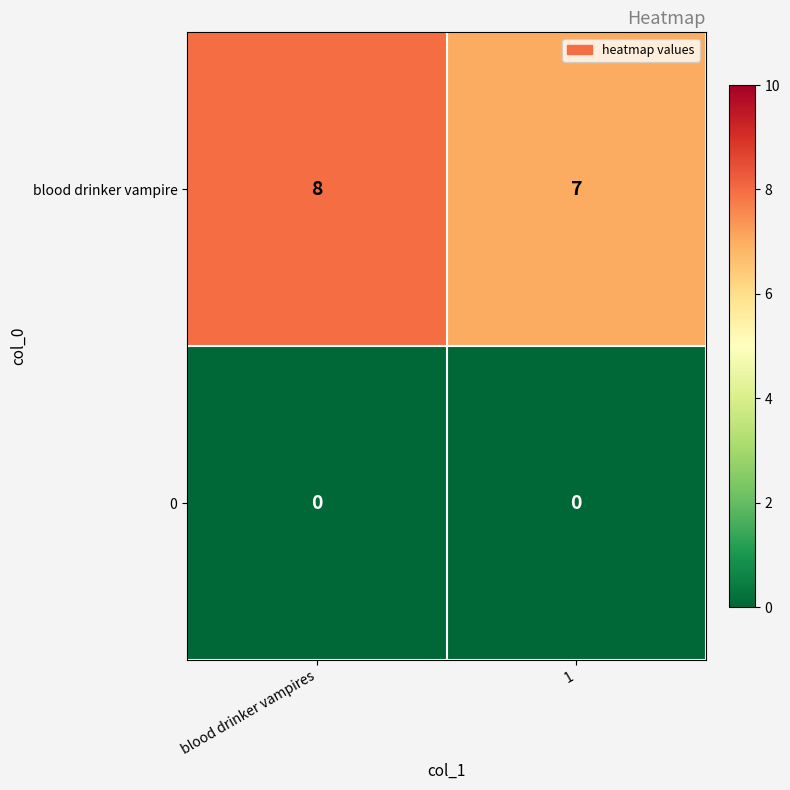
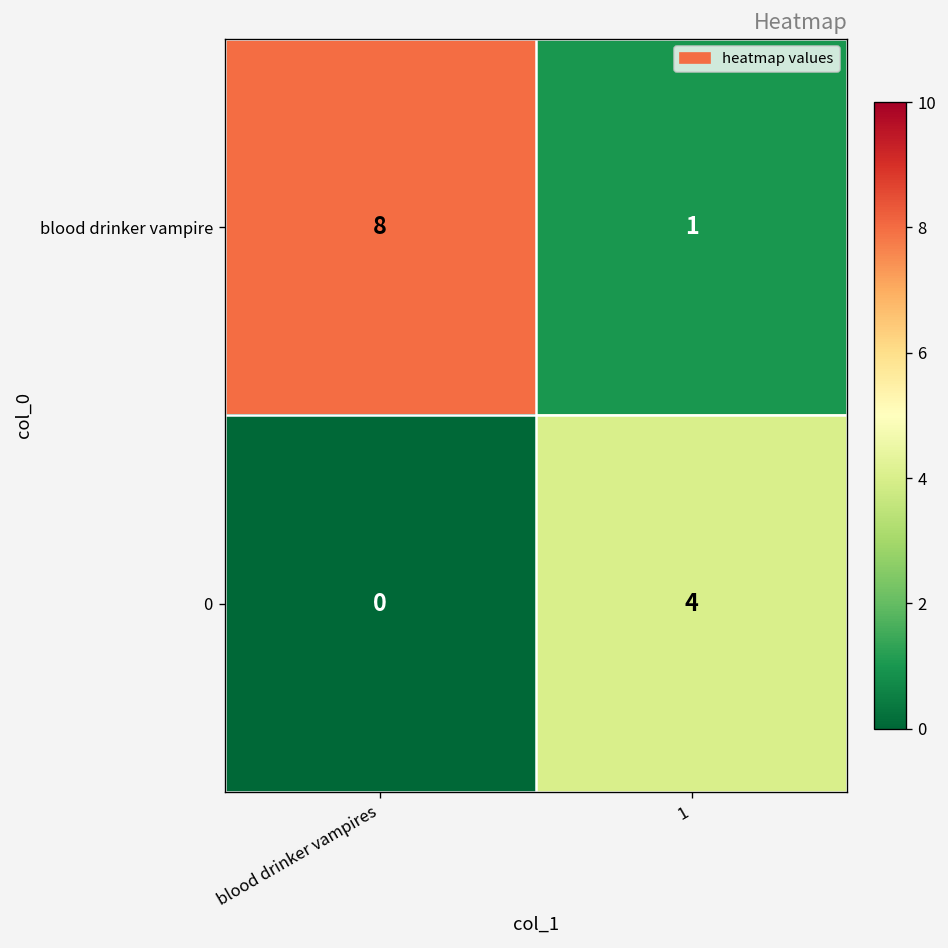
blood drinker vampire, 1: 7 -> 1
0, 1: 0 -> 4
